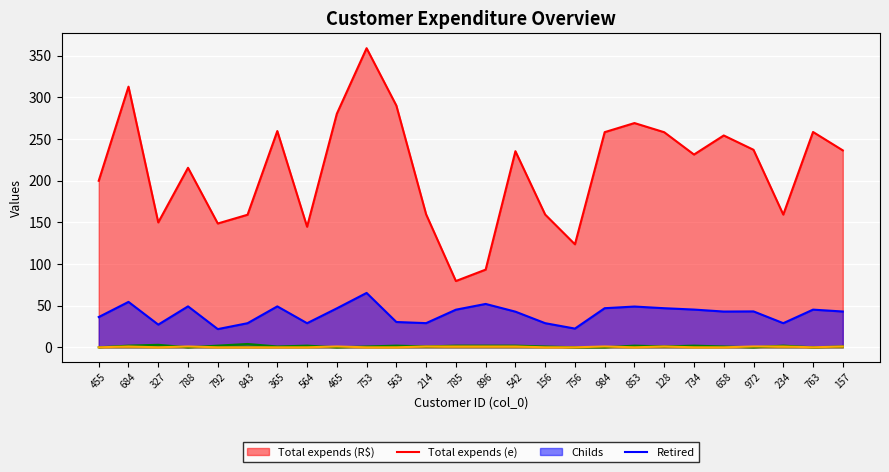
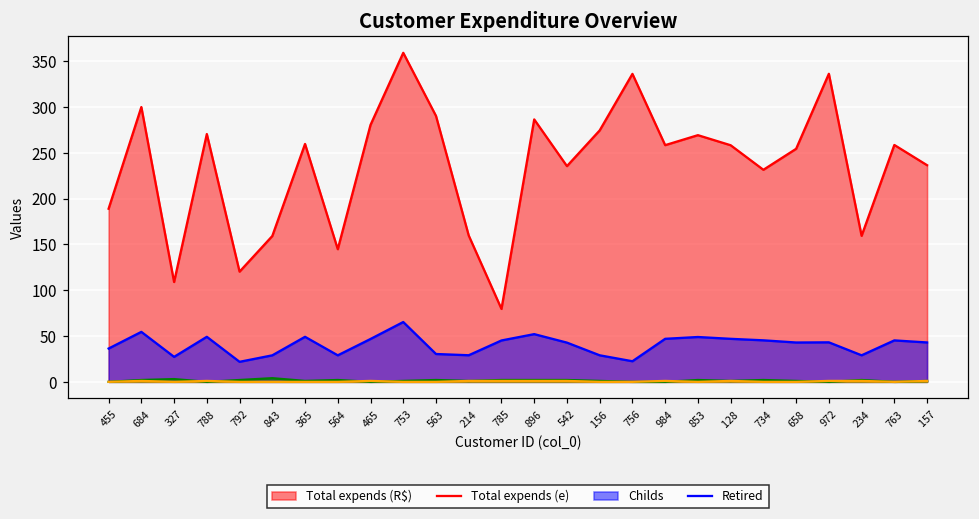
Total expends (R$), 455: 200 -> 190
Total expends (R$), 684: 310 -> 300
Total expends (R$), 327: 150 -> 110
Total expends (R$), 788: 220 -> 270
Total expends (R$), 792: 150 -> 120
Total expends (R$), 896: 90 -> 290
Total expends (R$), 156: 160 -> 270
Total expends (R$), 756: 120 -> 340
Total expends (R$), 972: 240 -> 340
